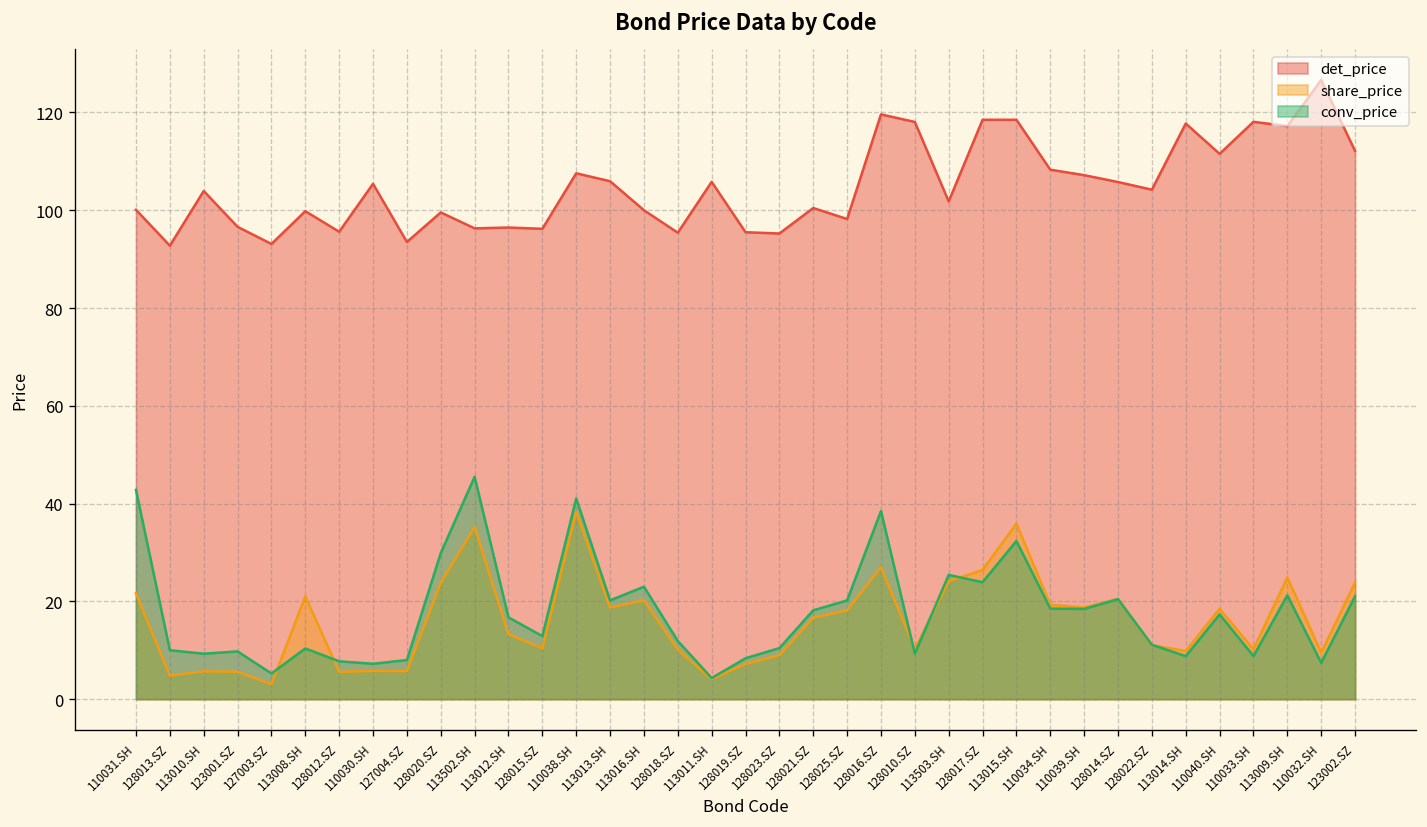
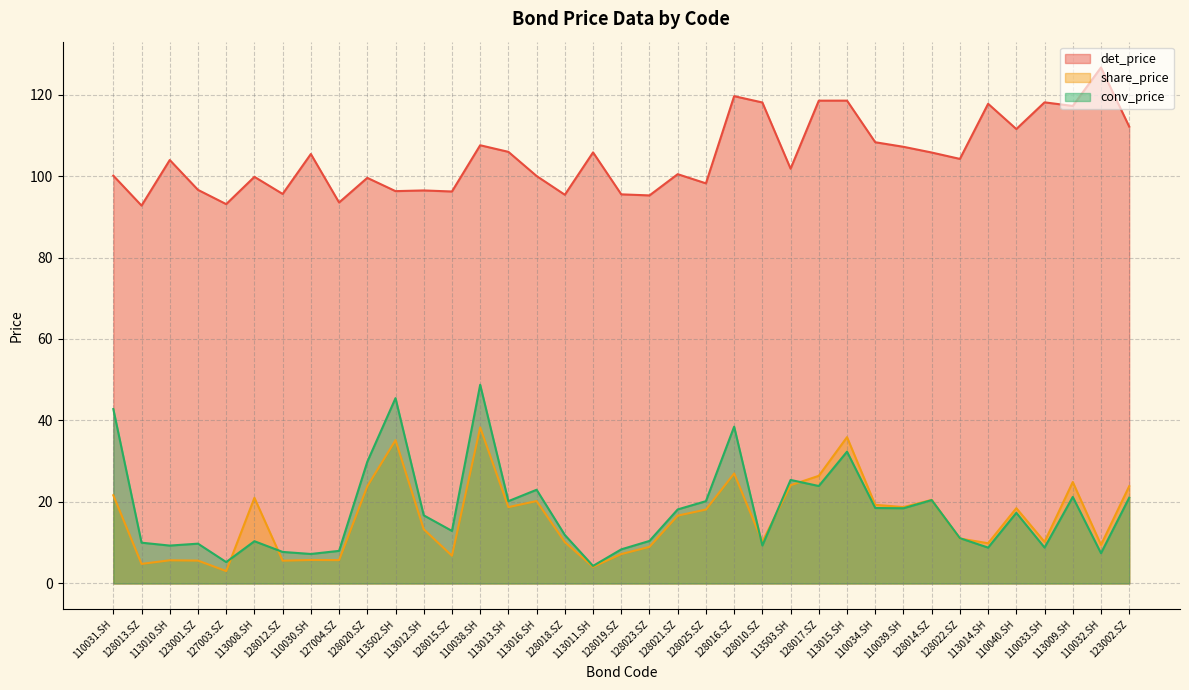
share_price, 128015.SZ: 10 -> 7
conv_price, 110038.SH: 41 -> 49
